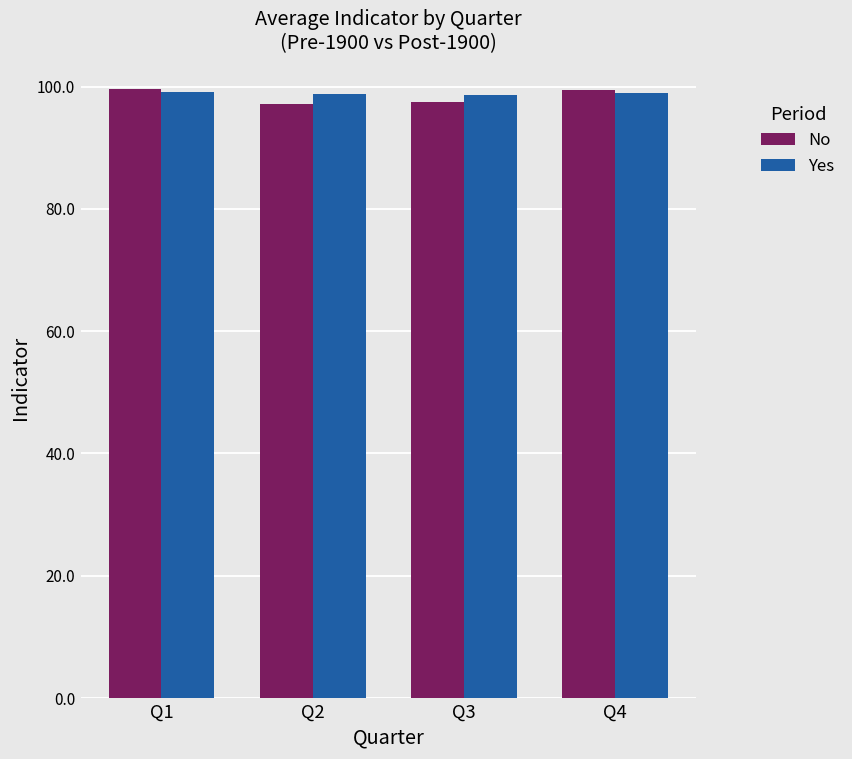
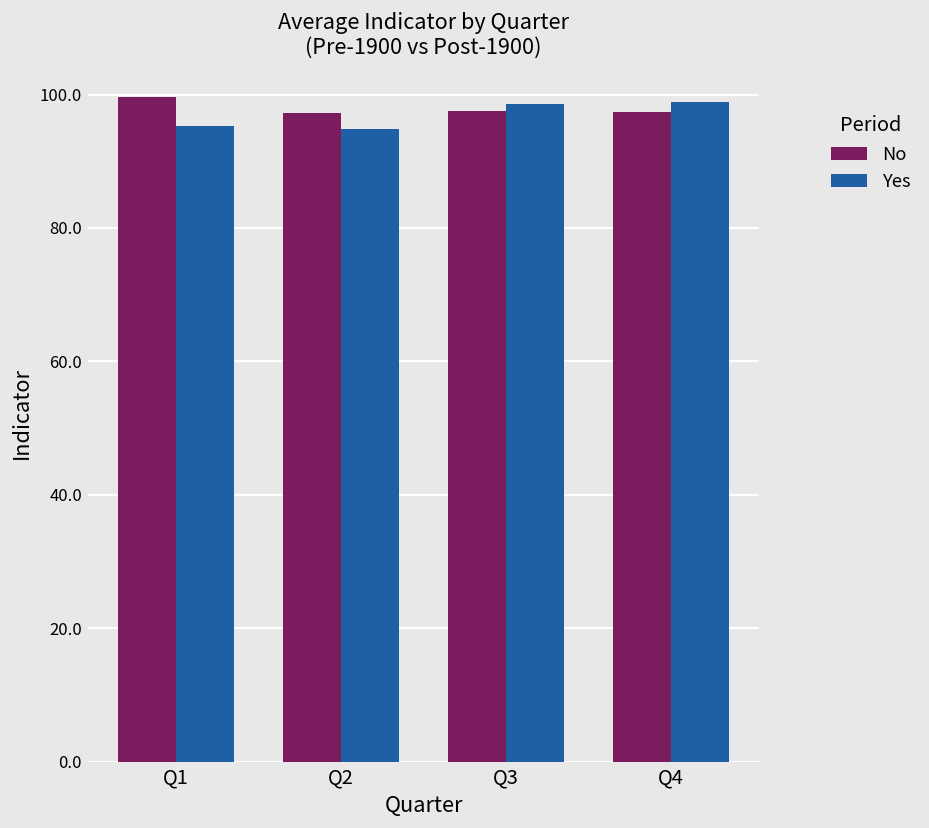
Yes, Q1: 99 -> 95
Yes, Q2: 99 -> 95
No, Q4: 99 -> 97
